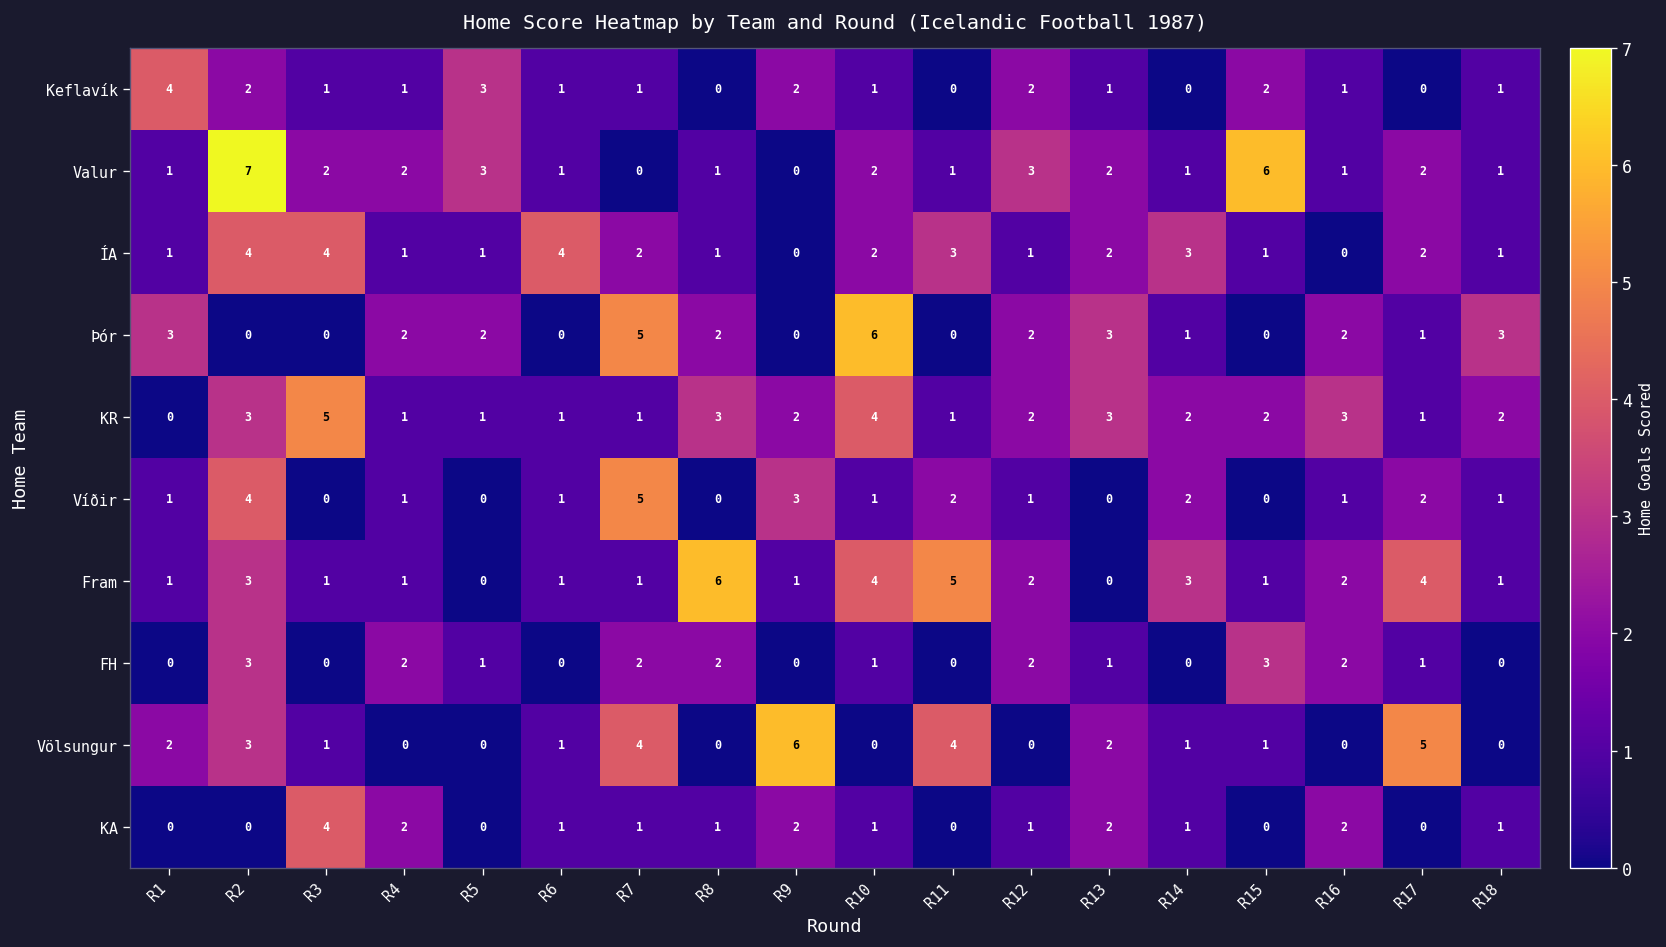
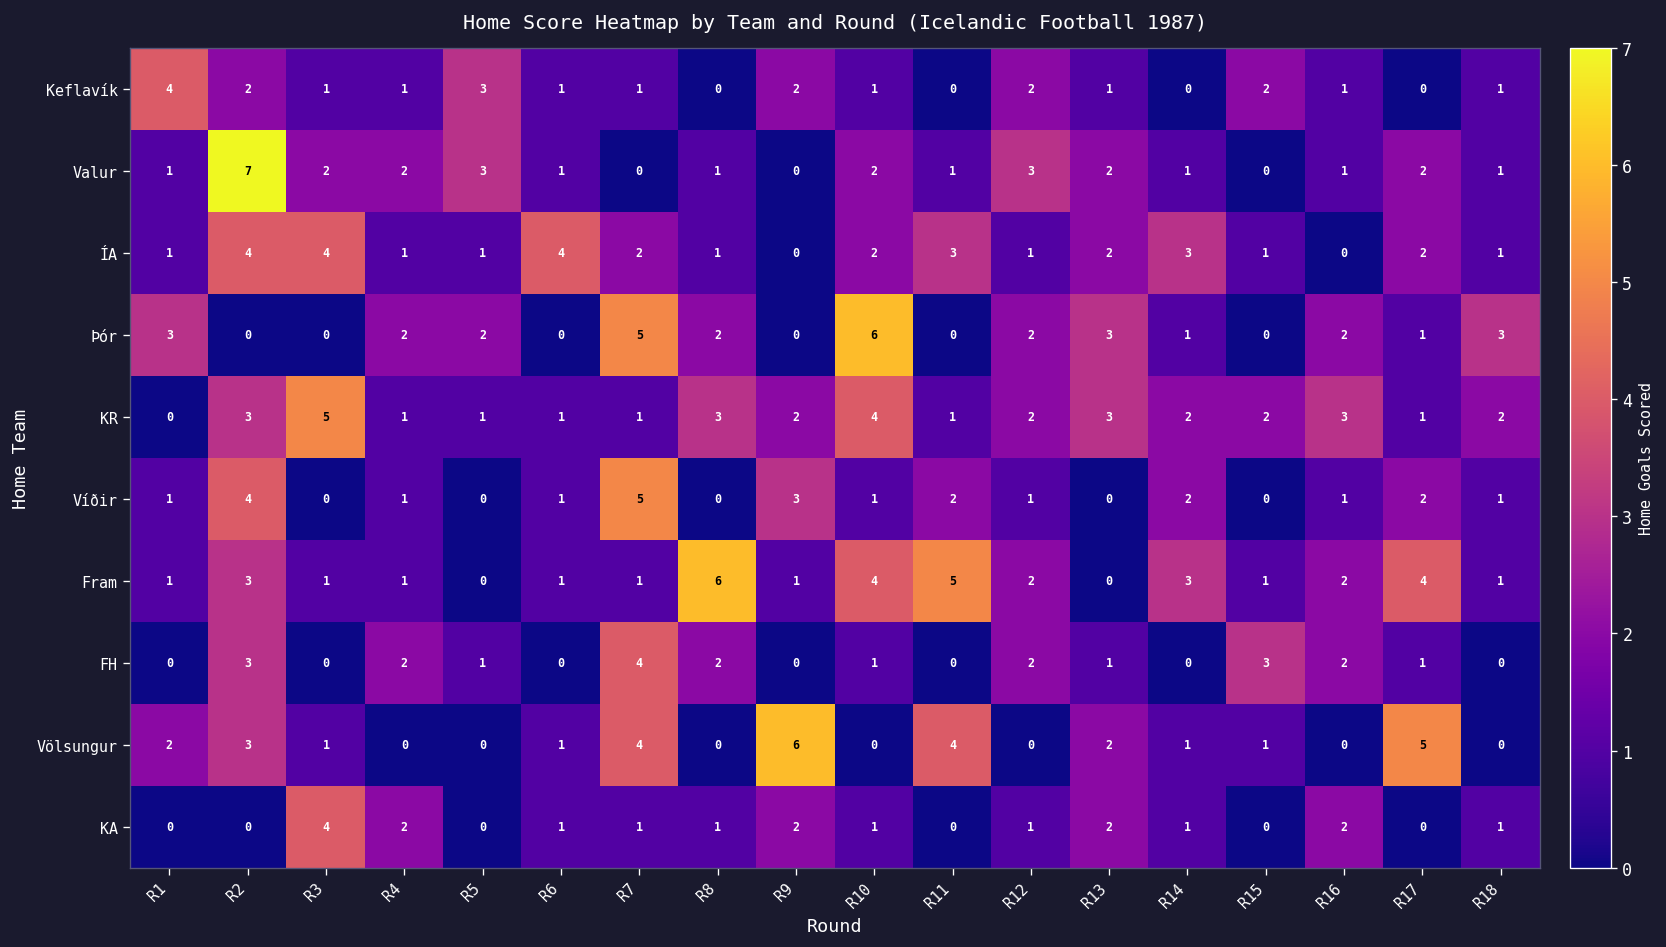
Valur, R15: 6 -> 0
FH, R7: 2 -> 4
